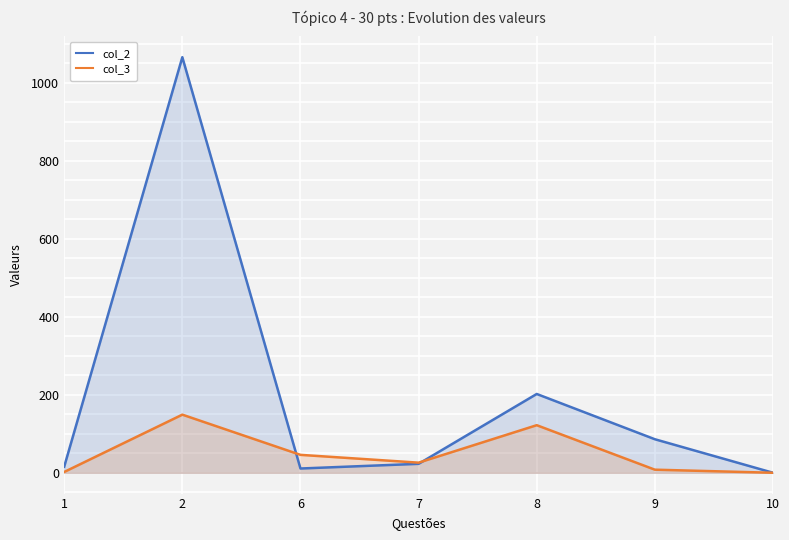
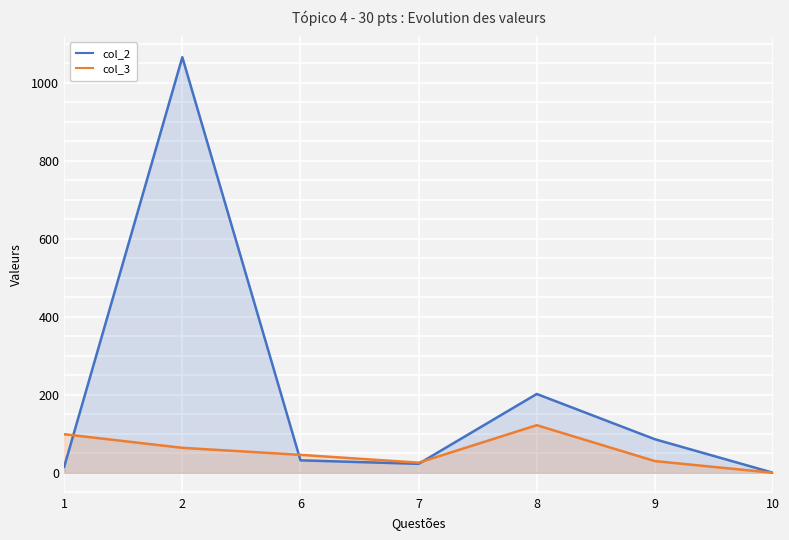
col_3, 1: 0 -> 100
col_3, 2: 150 -> 60
col_2, 6: 10 -> 30
col_3, 9: 10 -> 30
